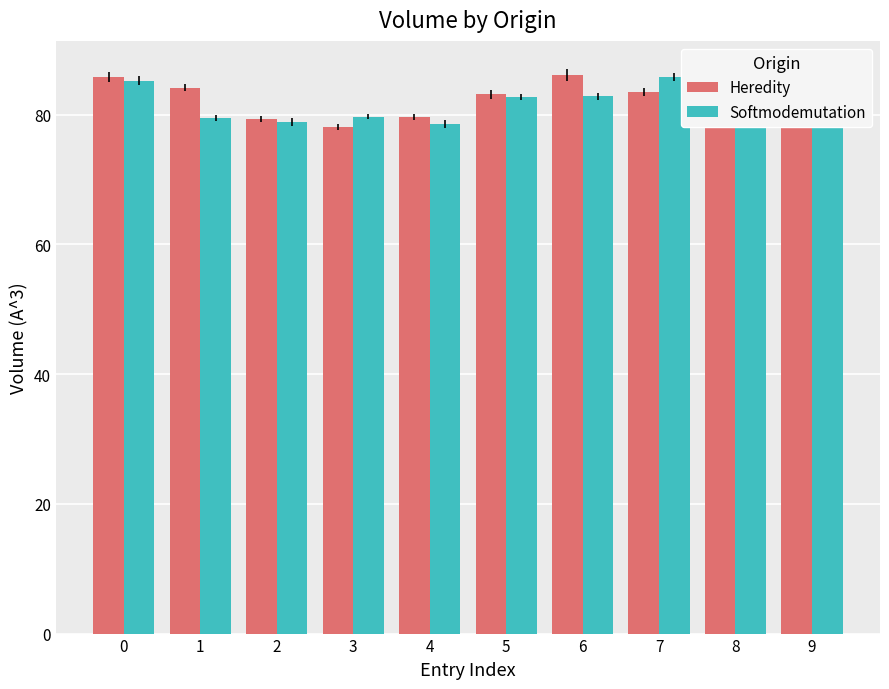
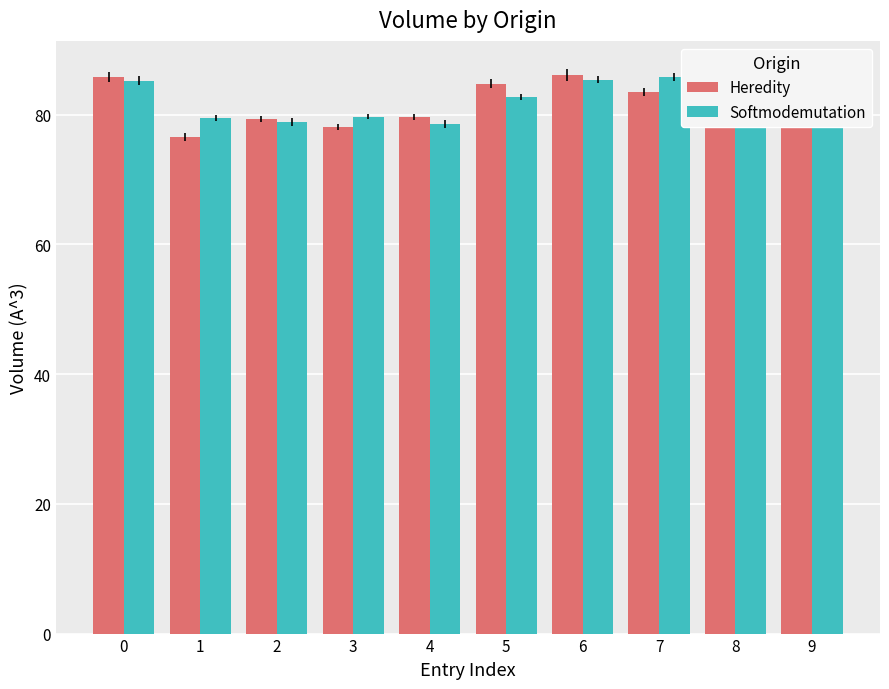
Heredity, 1: 84 -> 77
Heredity, 5: 83 -> 85
Softmodemutation, 6: 83 -> 85
